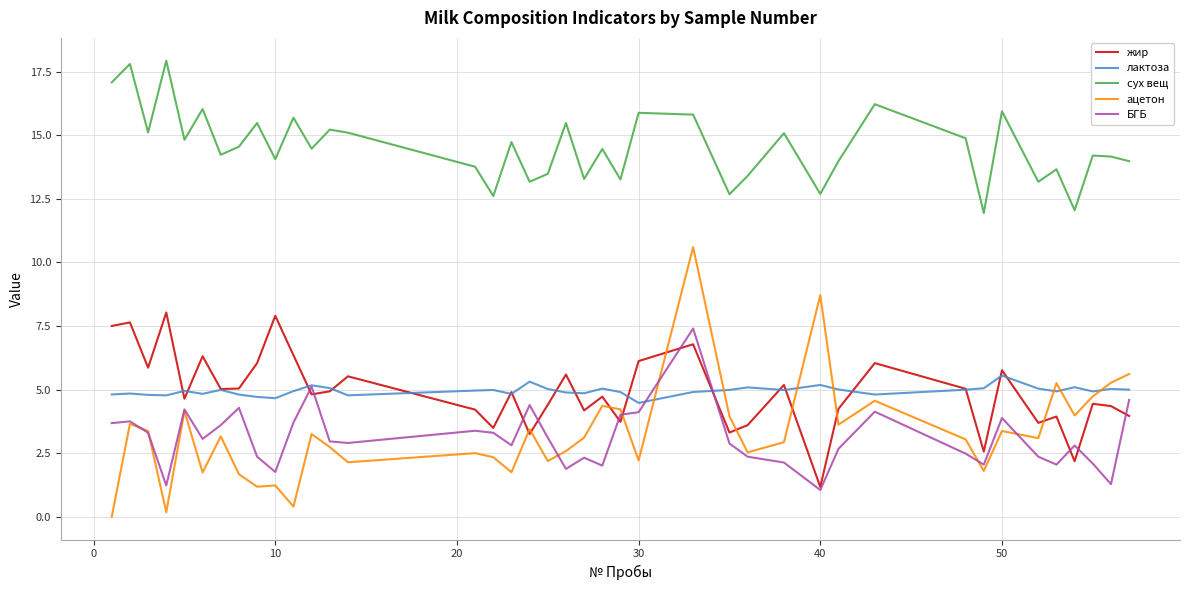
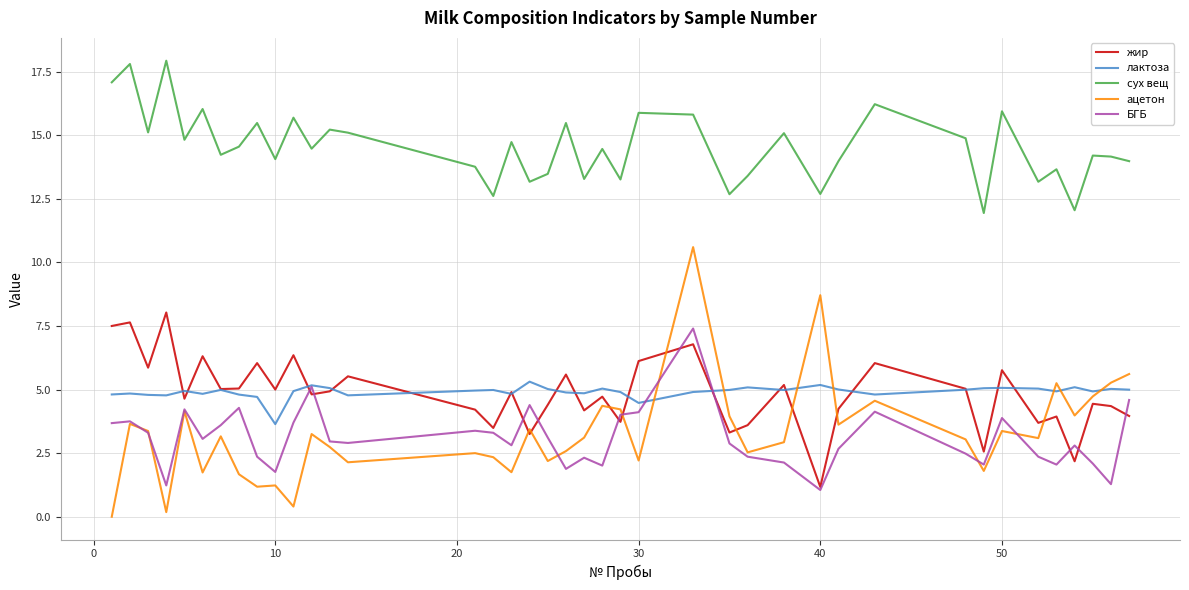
жир, 10: 7.9 -> 5.0
лактоза, 10: 4.7 -> 3.6
лактоза, 50: 5.5 -> 5.1
